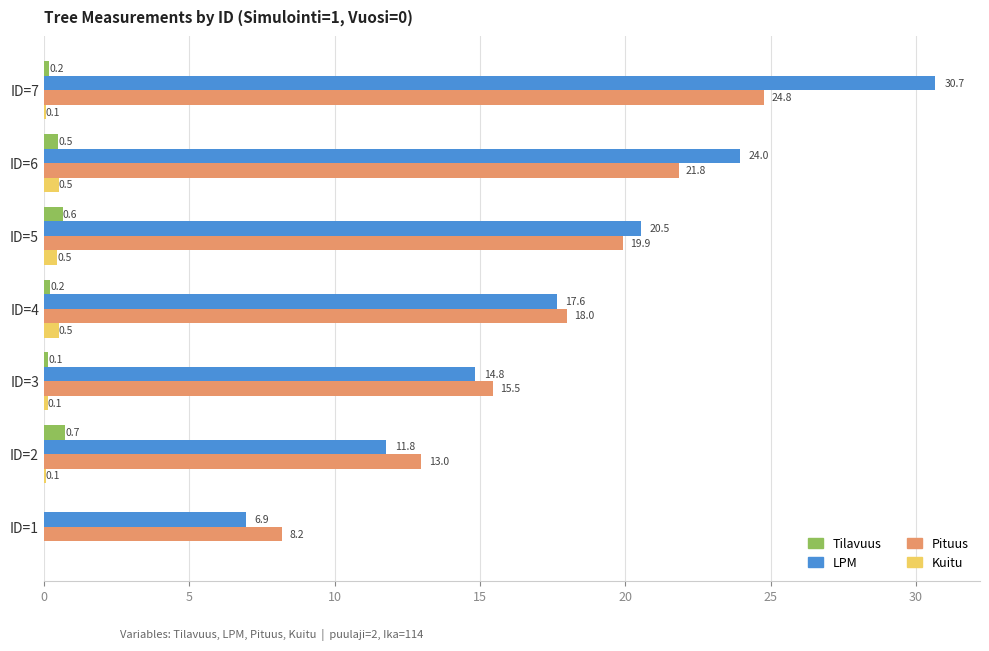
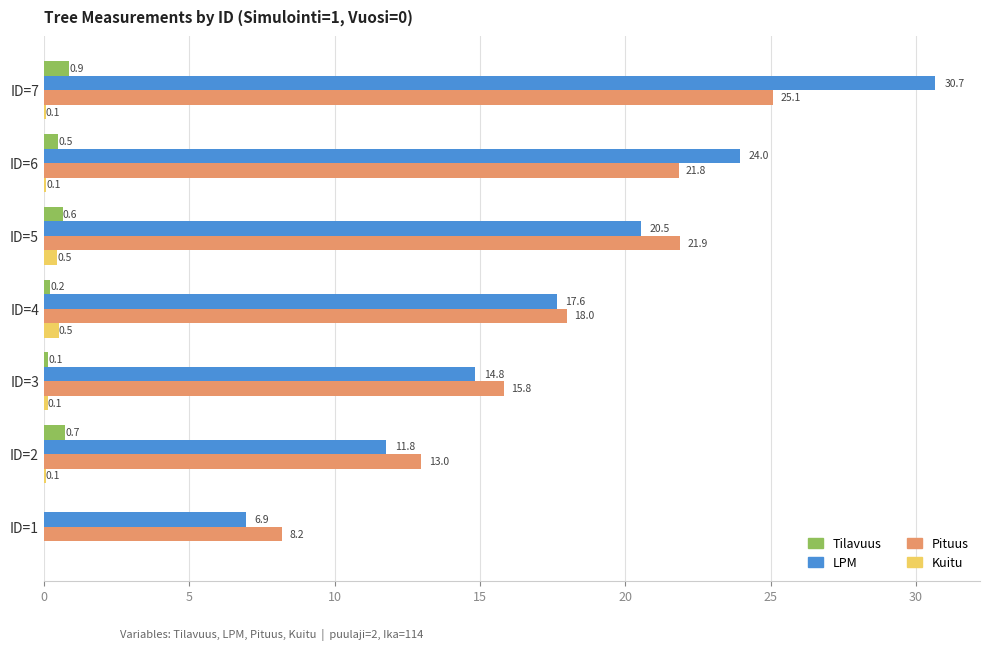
Tilavuus, ID=7: 0.2 -> 0.9
Pituus, ID=7: 24.8 -> 25.1
Kuitu, ID=6: 0.5 -> 0.1
Pituus, ID=5: 19.9 -> 21.9
Pituus, ID=3: 15.5 -> 15.8
